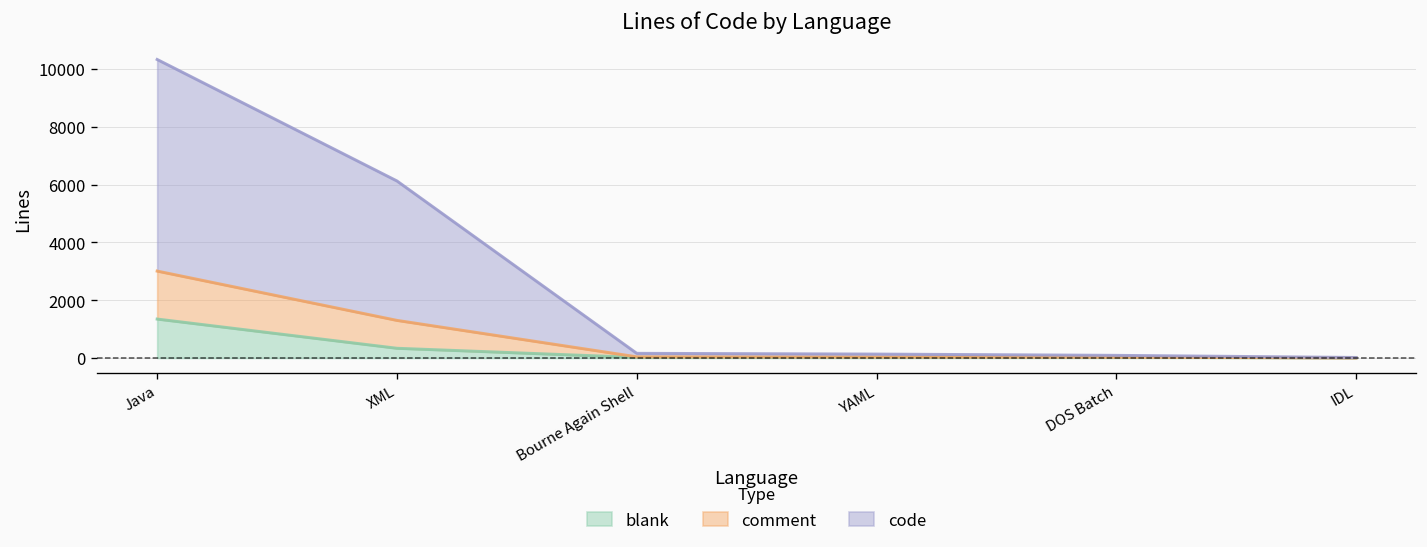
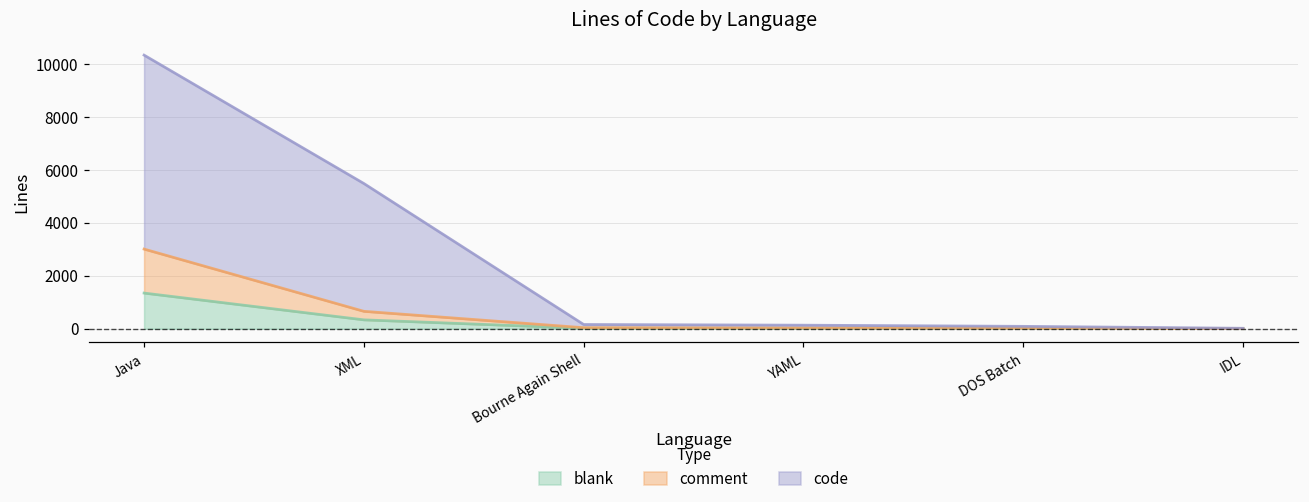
comment, XML: 1000 -> 300
